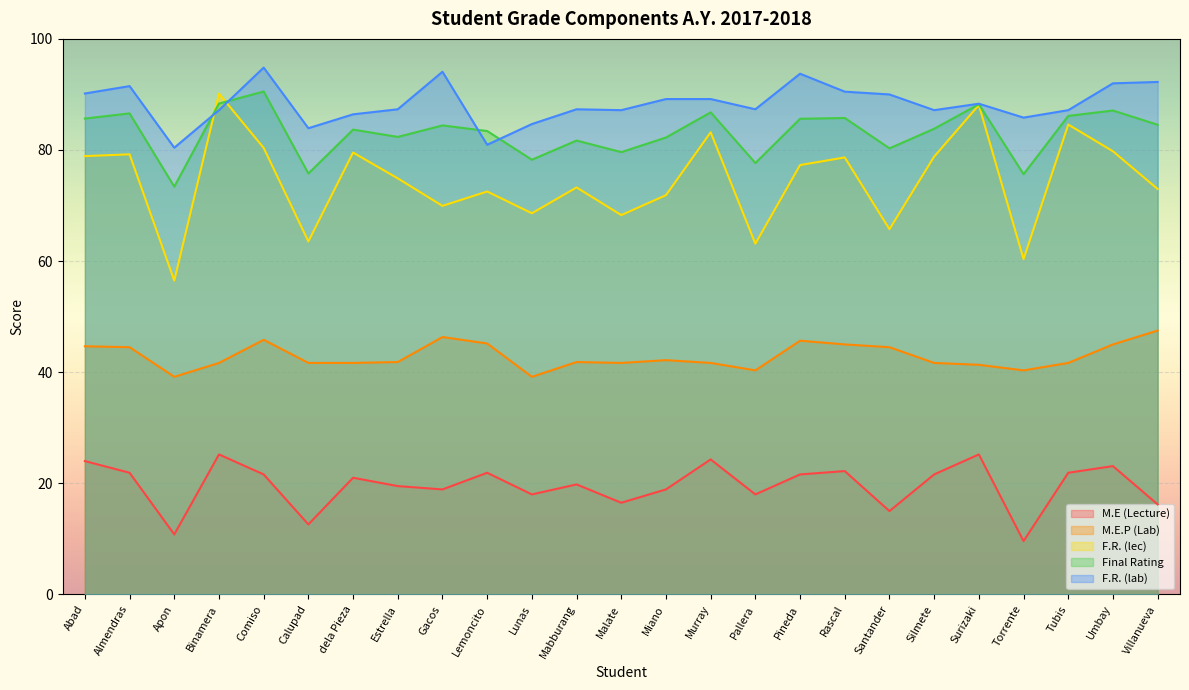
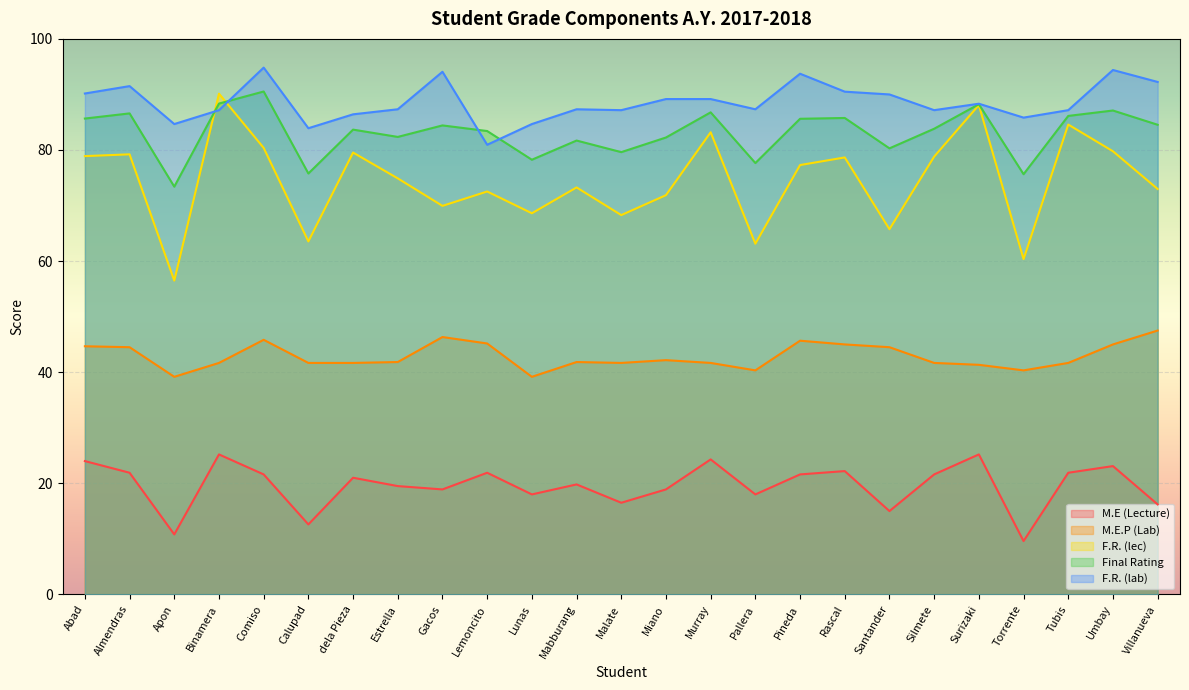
F.R. (lab), Apon: 80 -> 85
F.R. (lab), Umbay: 92 -> 94
